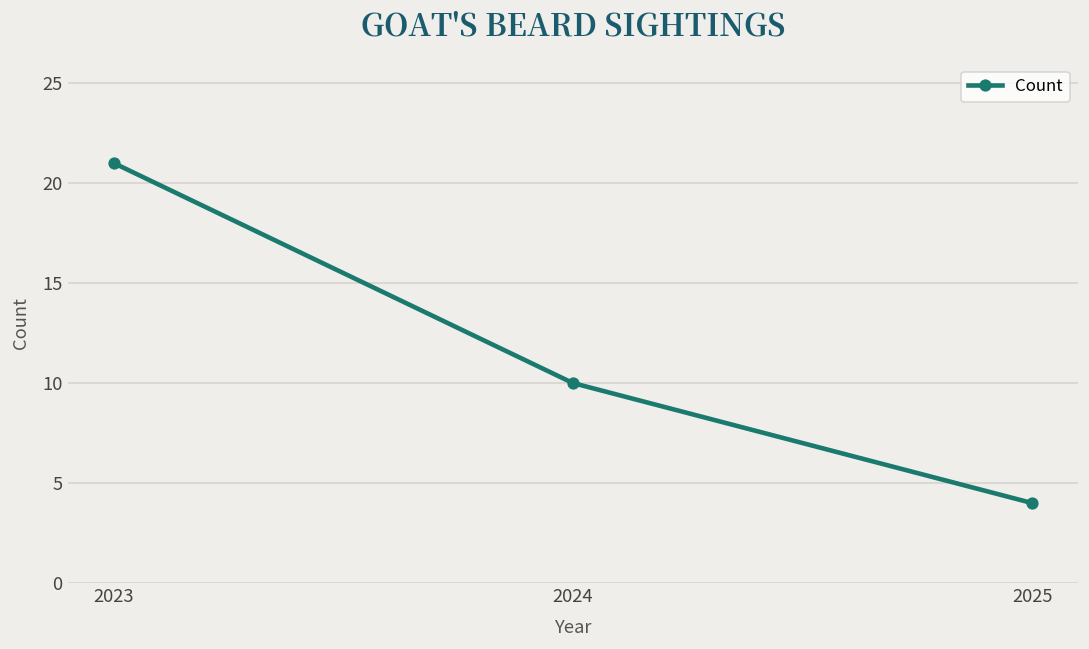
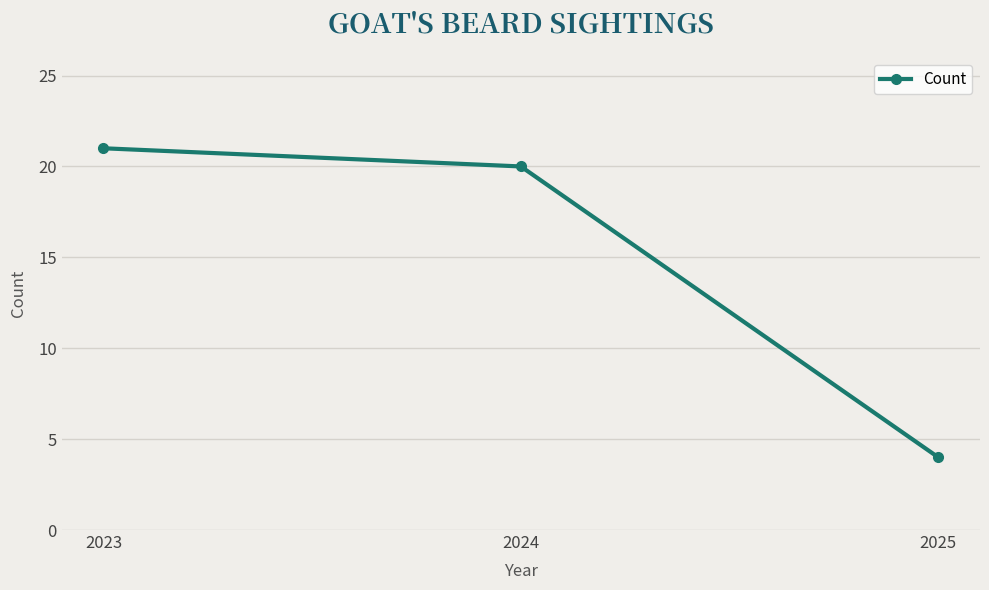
2024: 10 -> 20
